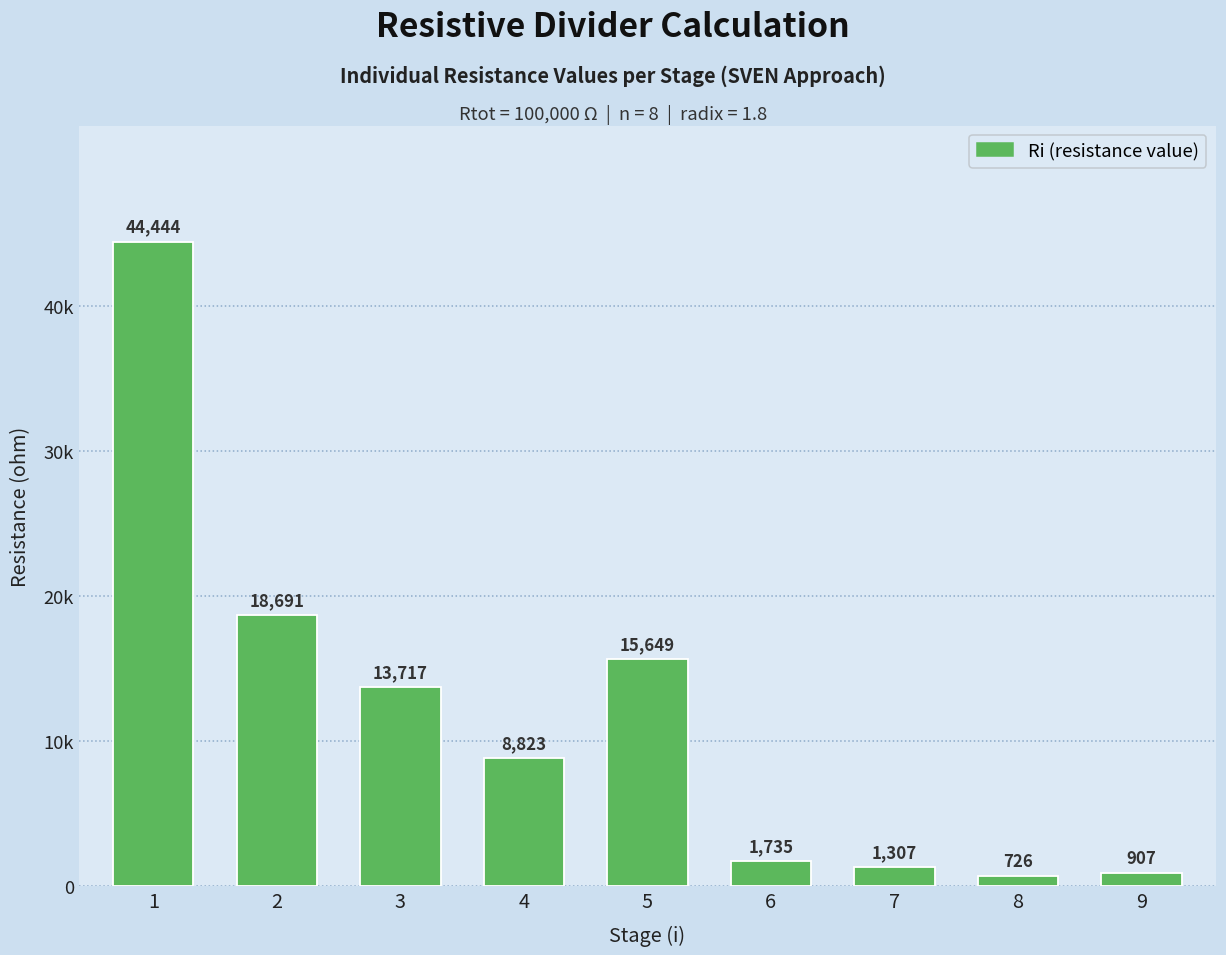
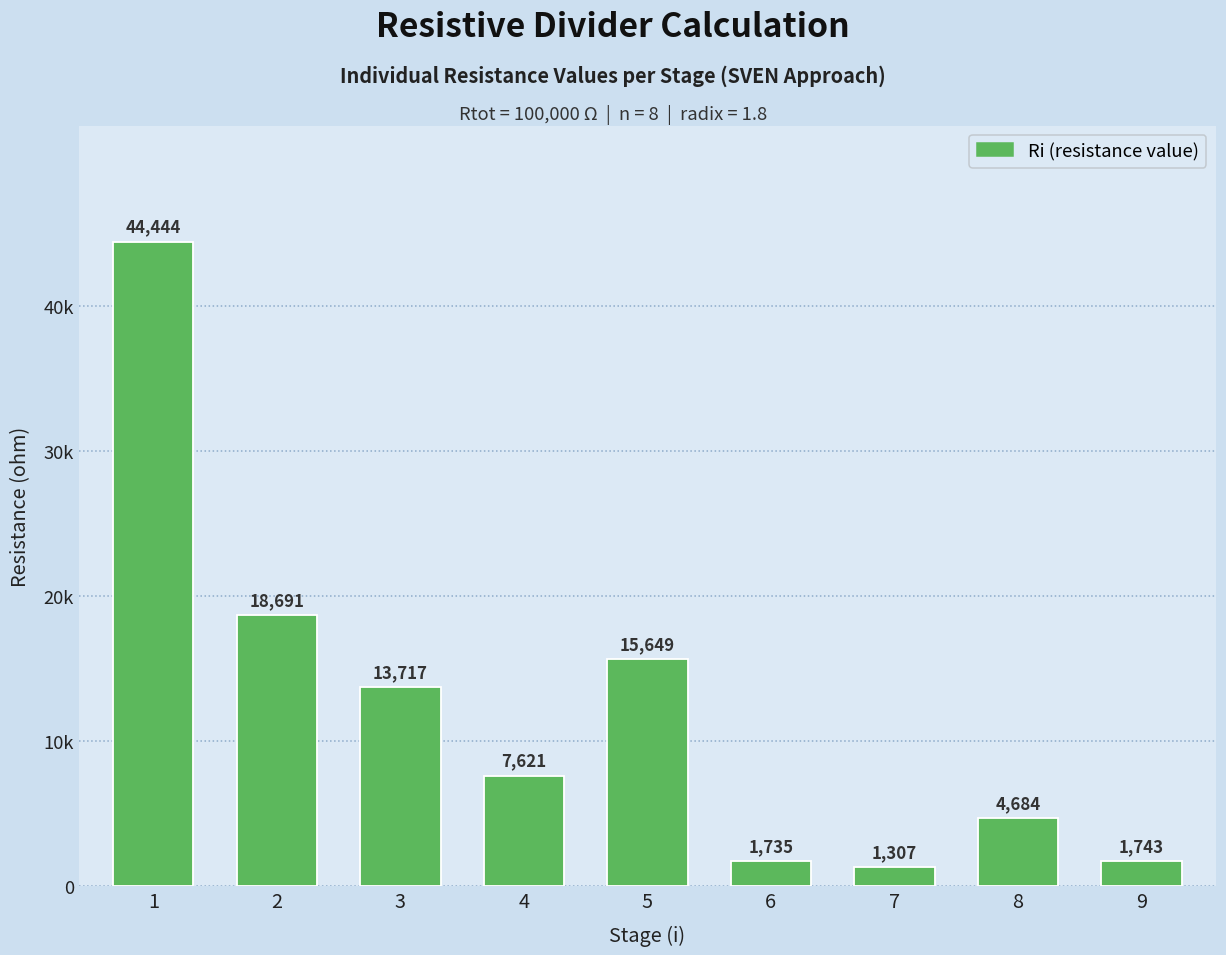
4: 8,823 -> 7,621
8: 726 -> 4,684
9: 907 -> 1,743
